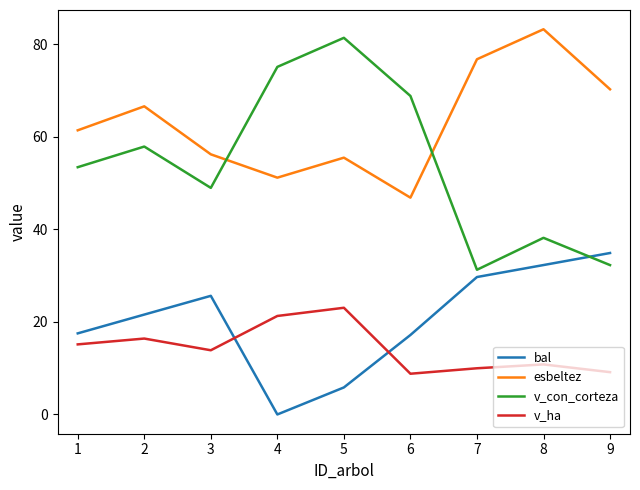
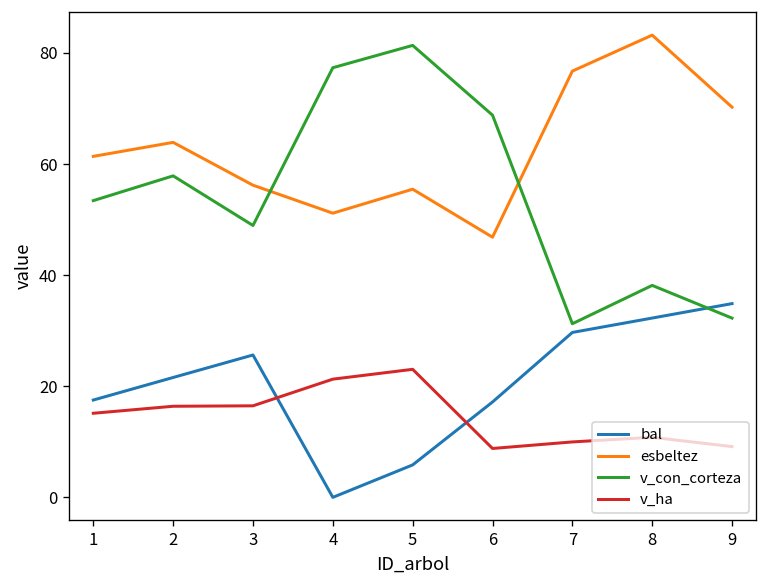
esbeltez, 2: 67 -> 64
v_ha, 3: 14 -> 16
v_con_corteza, 4: 75 -> 77
